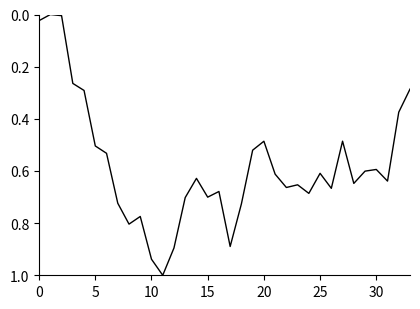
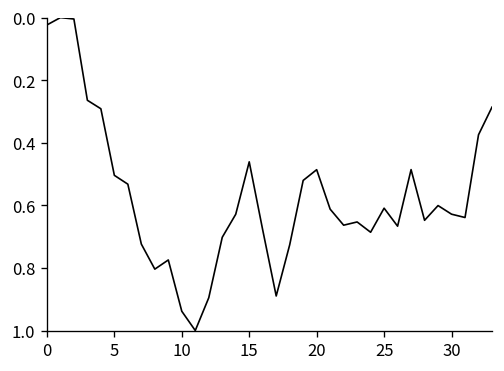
15: 0.70 -> 0.46
30: 0.59 -> 0.63
